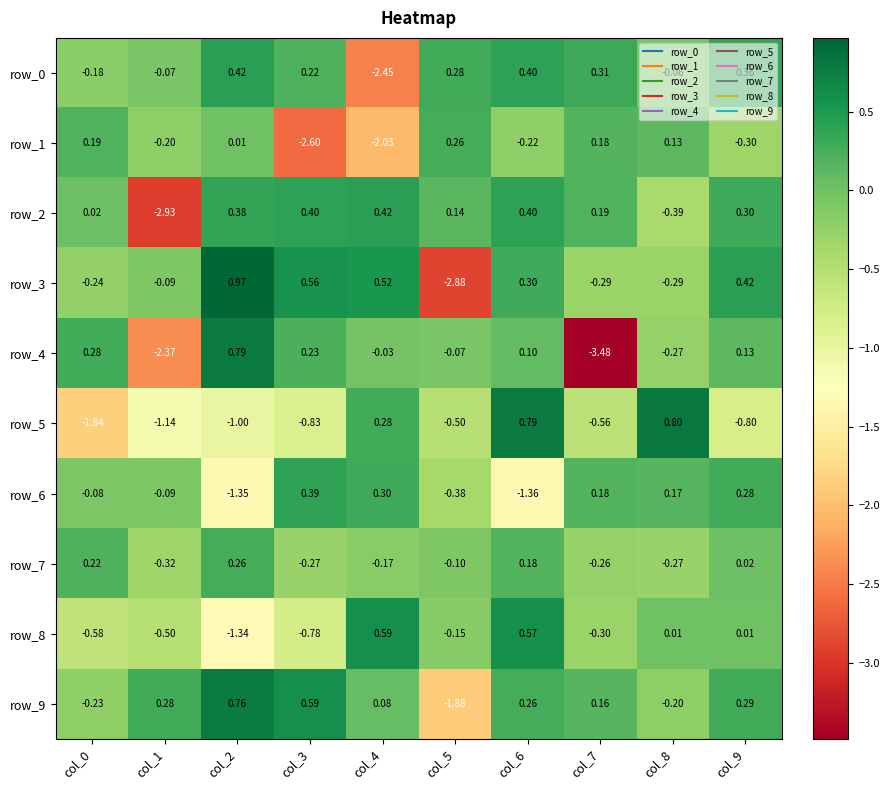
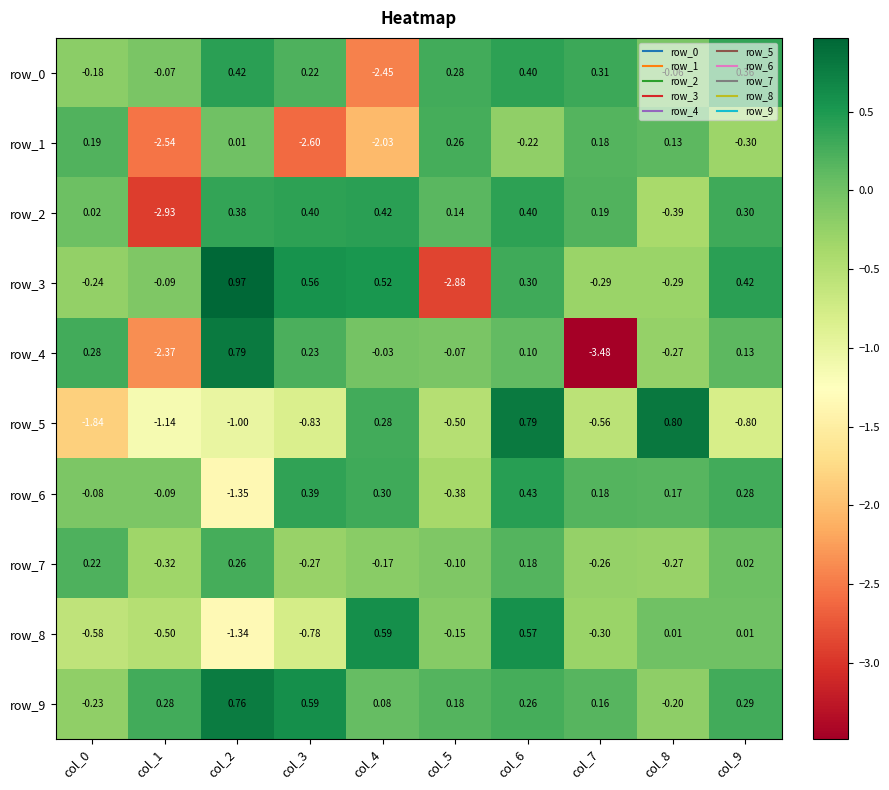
row_1, col_1: -0.20 -> -2.54
row_6, col_6: -1.36 -> 0.43
row_9, col_5: -1.88 -> 0.18
